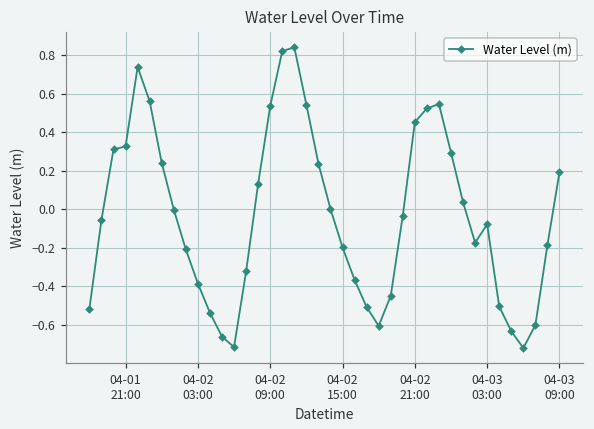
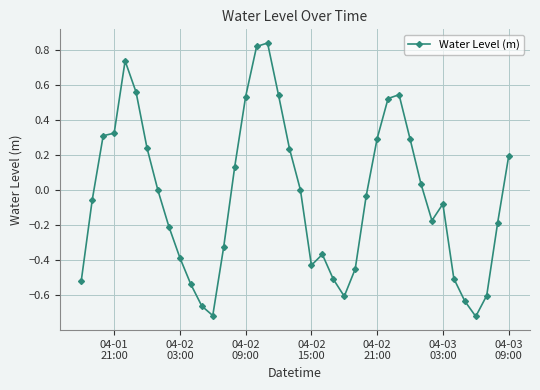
04-02 15:00: -0.20 -> -0.43
04-02 21:00: 0.45 -> 0.29
